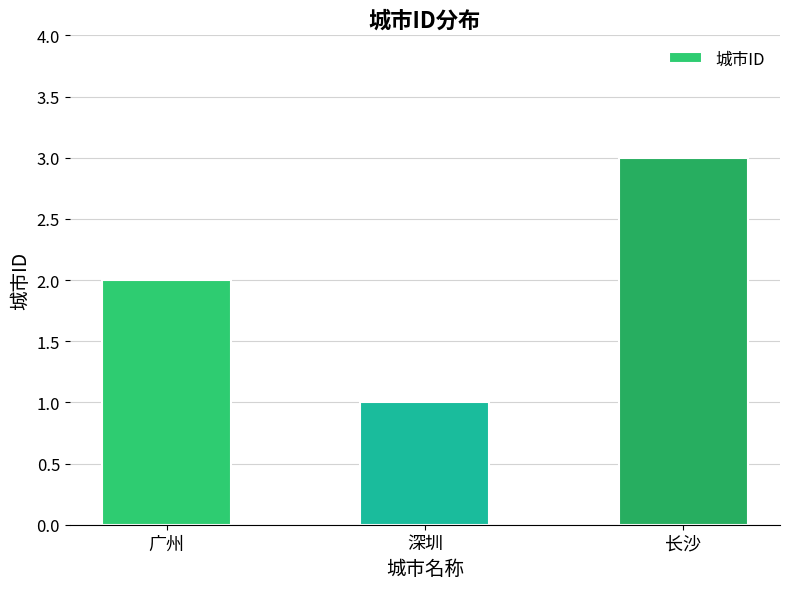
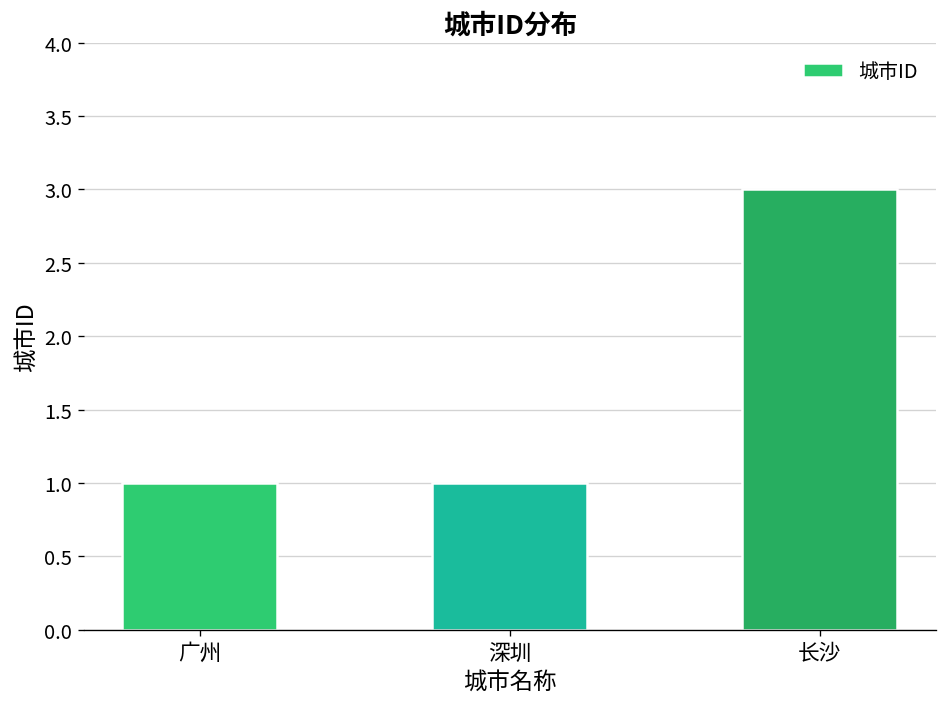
广州: 2 -> 1
